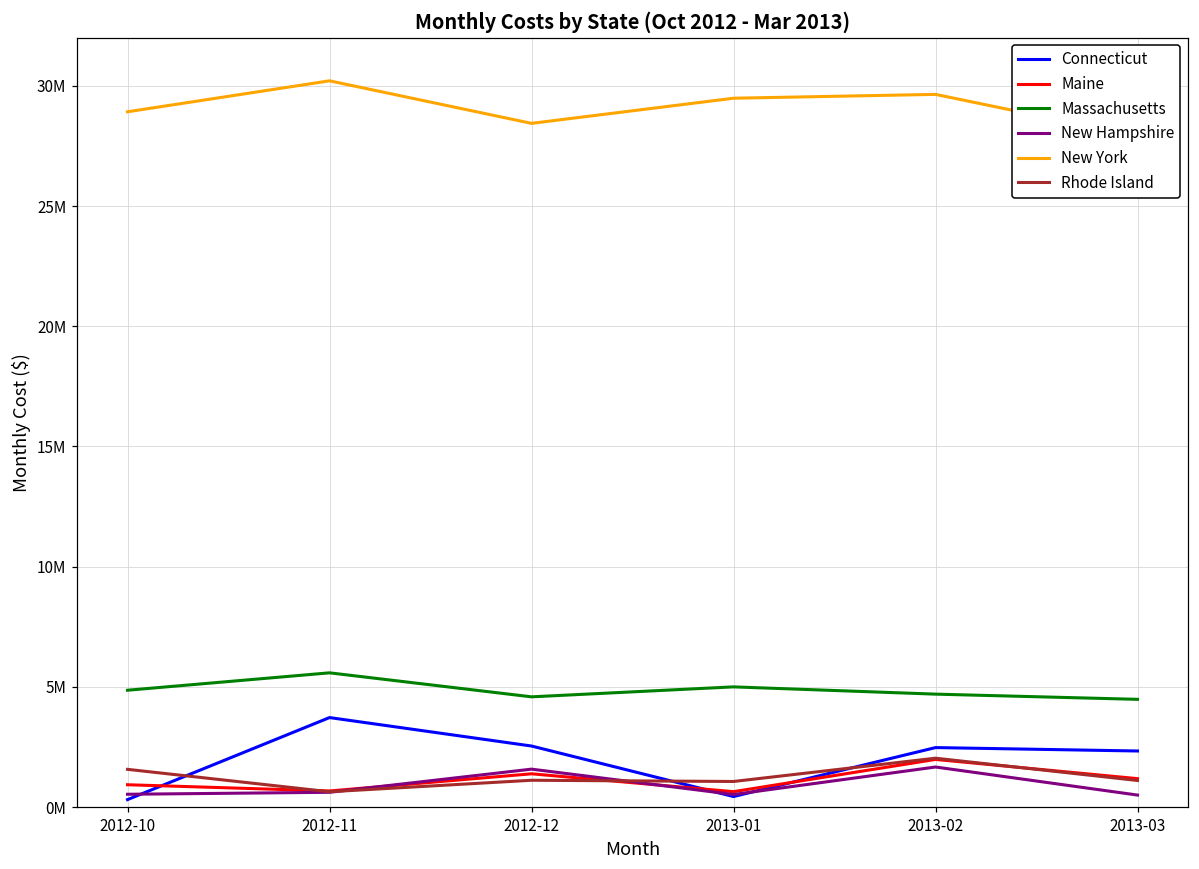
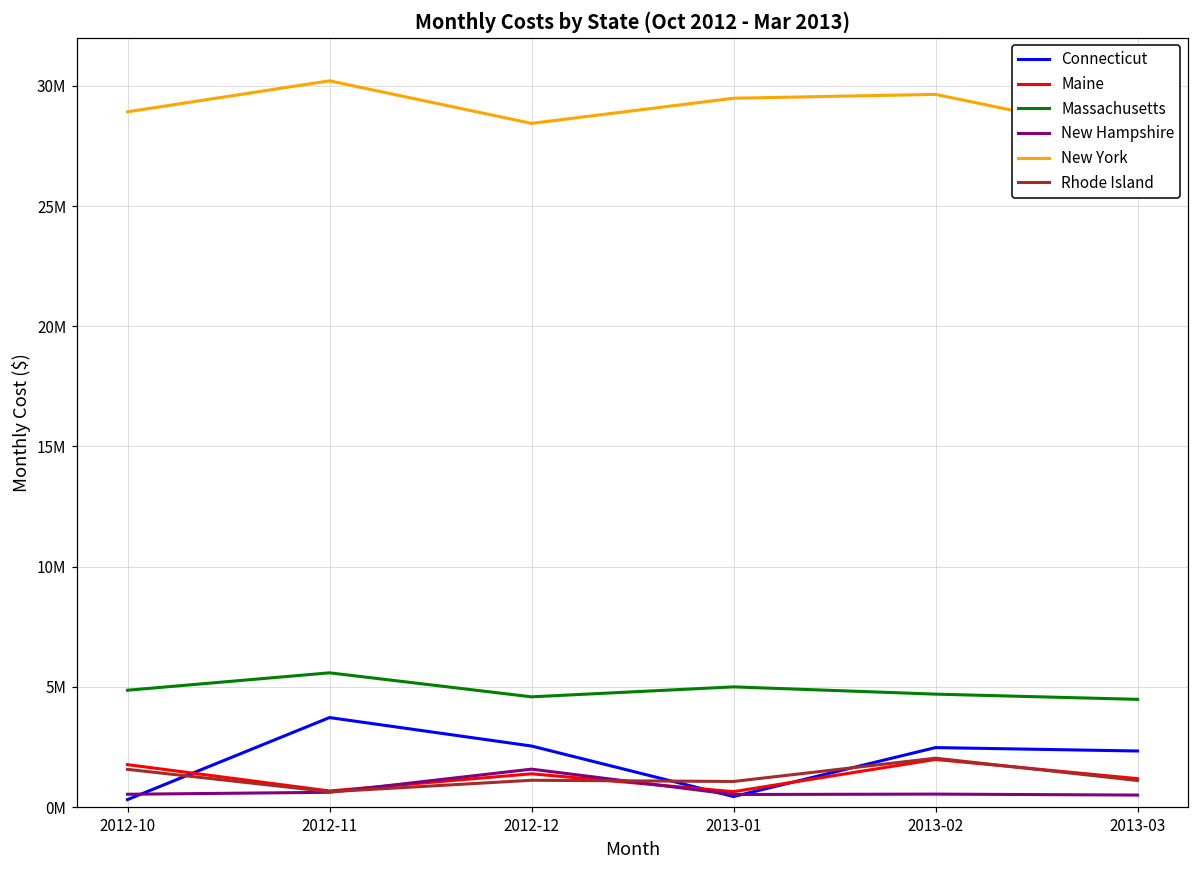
Maine, 2012-10: 900000 -> 1800000
New Hampshire, 2013-02: 1700000 -> 500000
